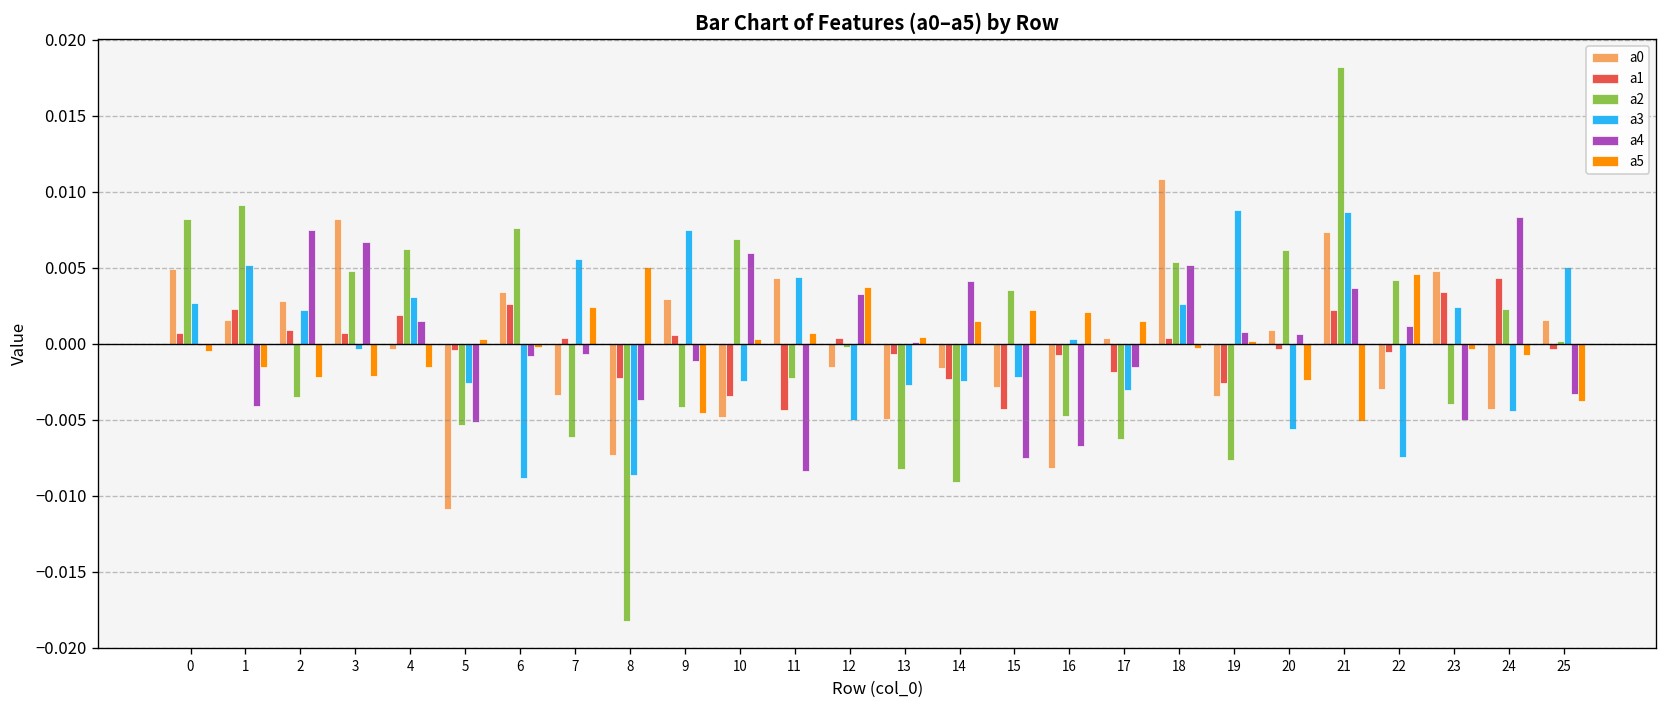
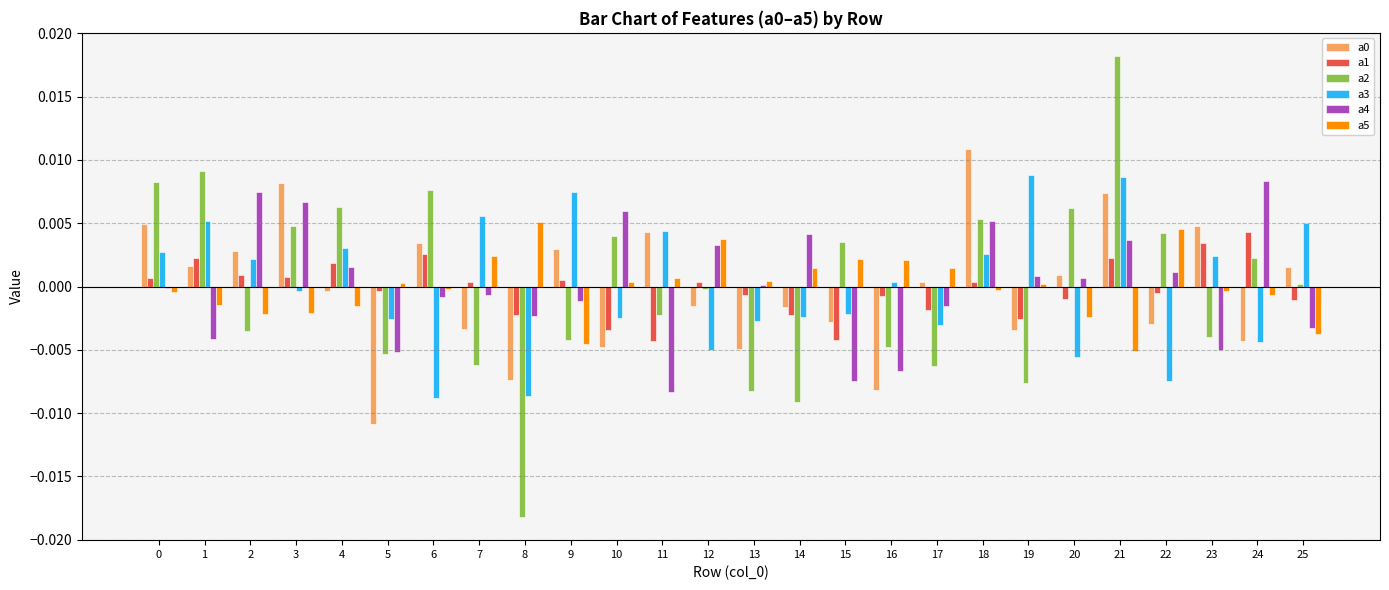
a4, 8: -0.0037 -> -0.0024
a2, 10: 0.0069 -> 0.0040
a1, 20: -0.0004 -> -0.0010
a1, 25: -0.0004 -> -0.0011
